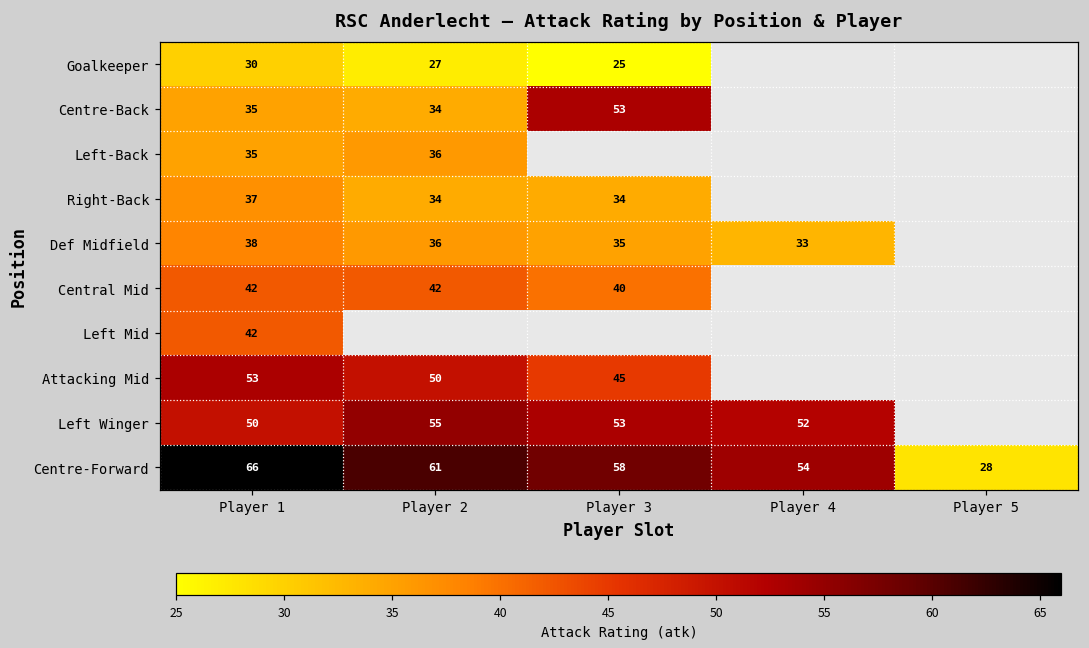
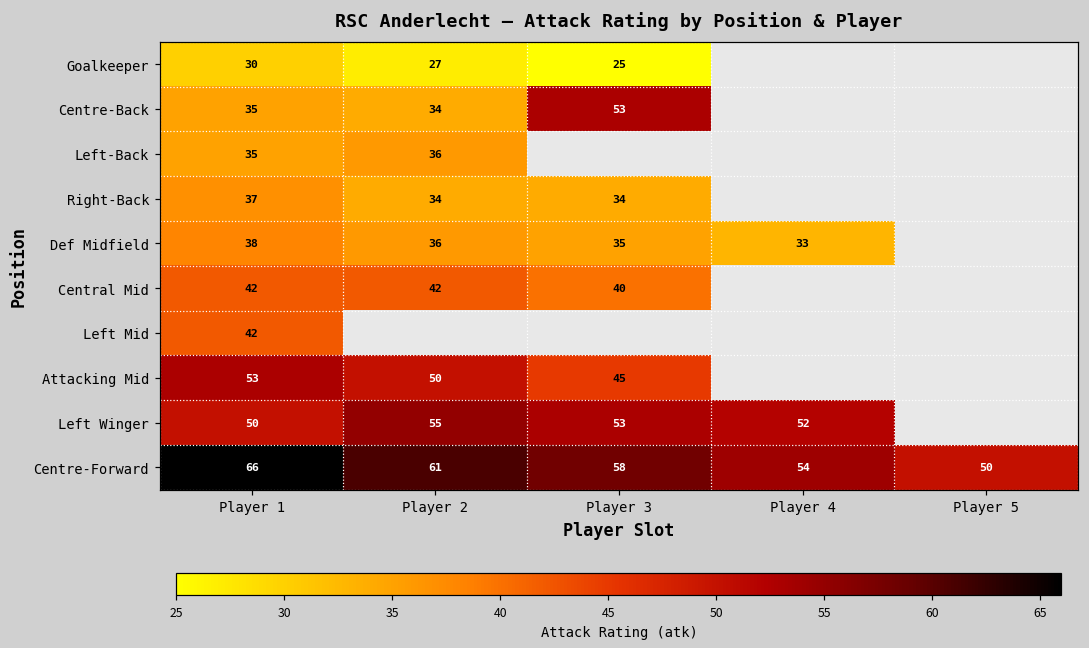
Centre-Forward, Player 5: 28 -> 50
